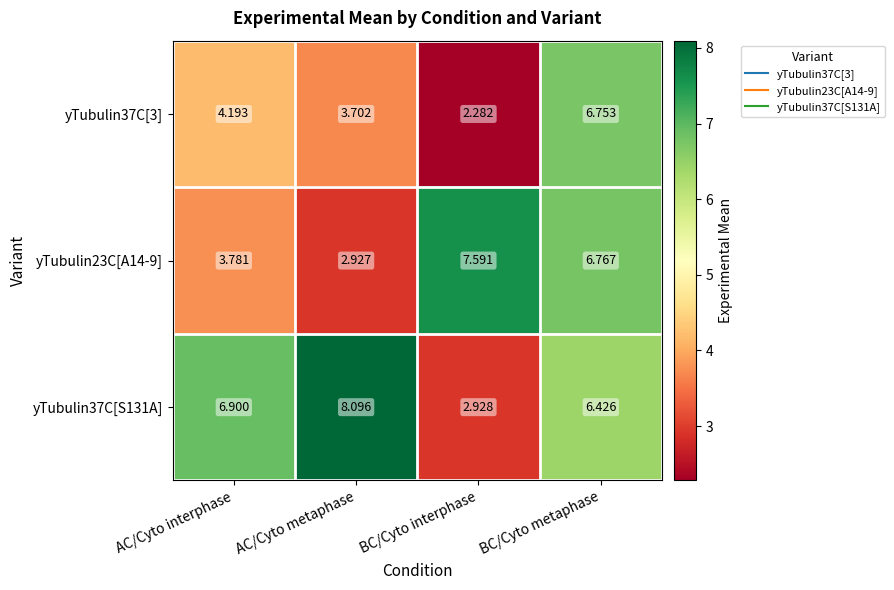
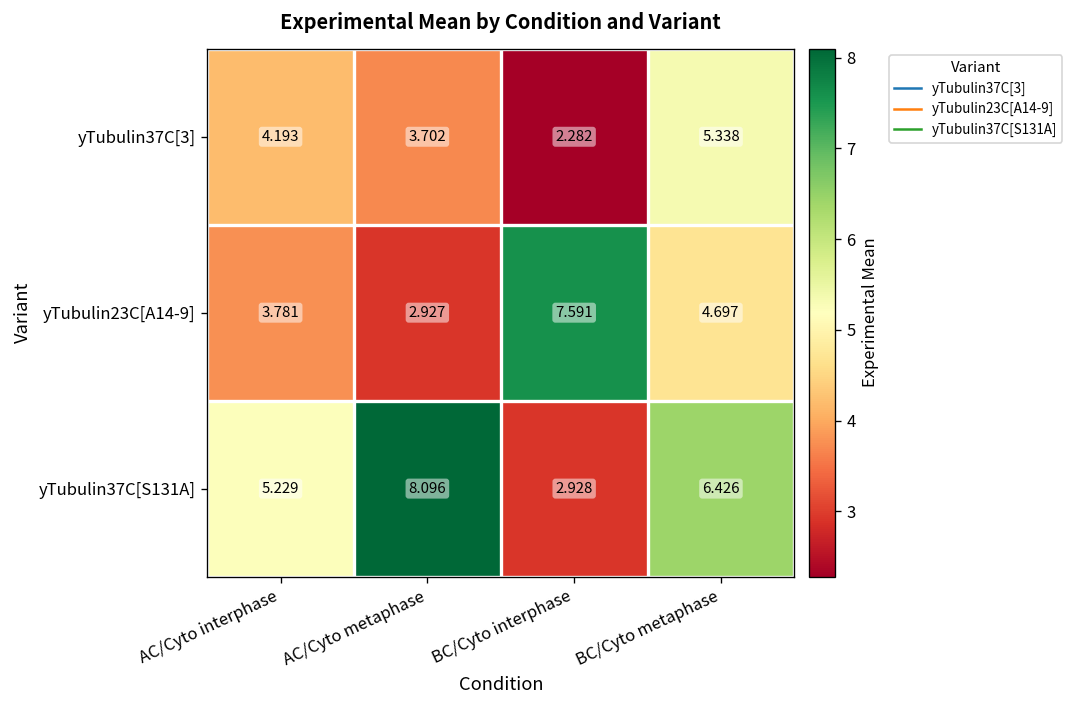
yTubulin37C[3], BC/Cyto metaphase: 6.753 -> 5.338
yTubulin23C[A14-9], BC/Cyto metaphase: 6.767 -> 4.697
yTubulin37C[S131A], AC/Cyto interphase: 6.900 -> 5.229
